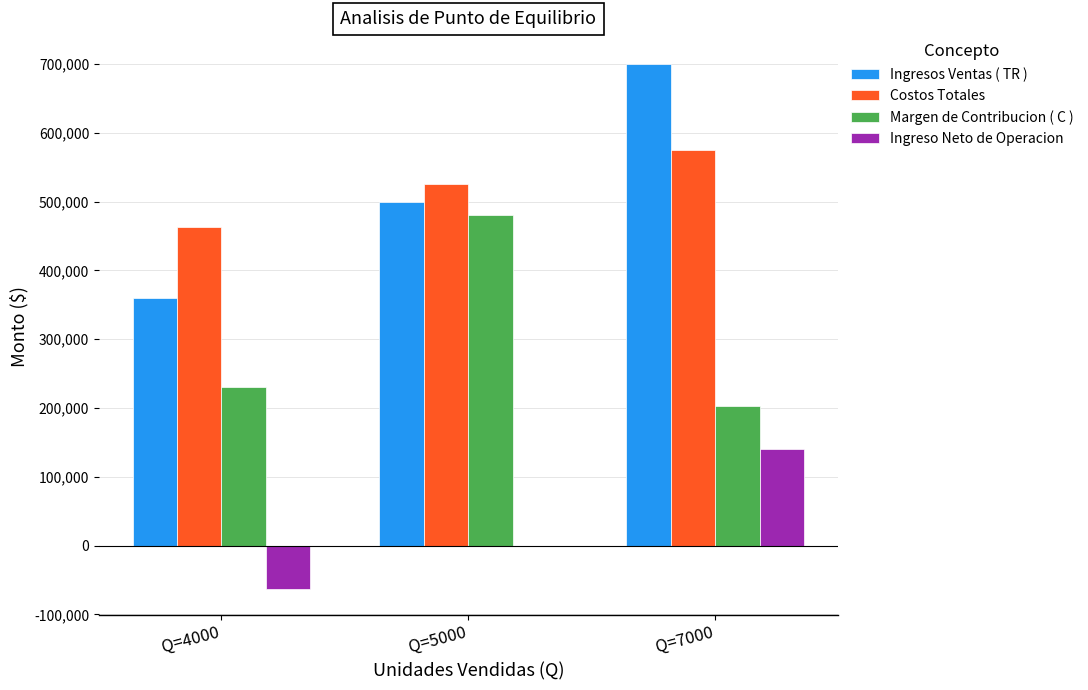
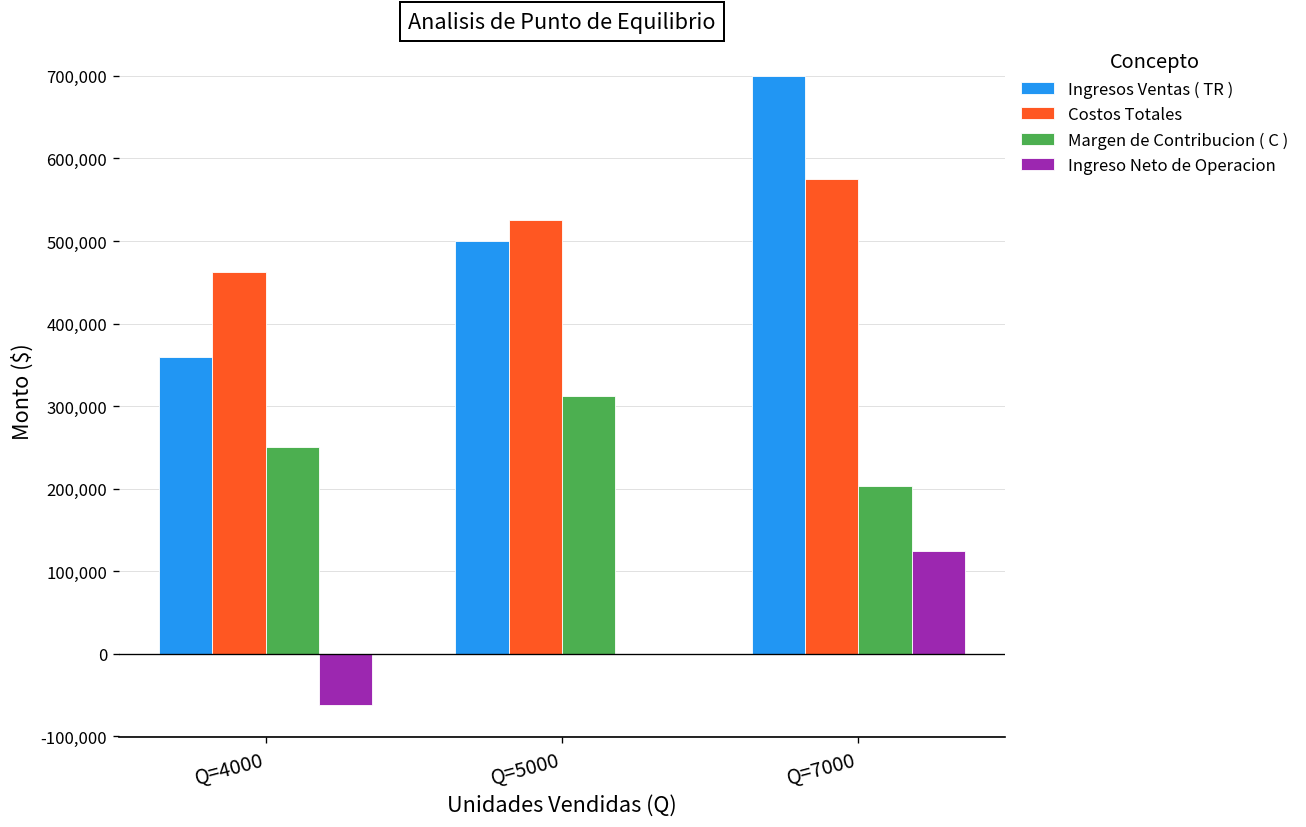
Margen de Contribucion ( C ), Q=4000: 230,000 -> 250,000
Margen de Contribucion ( C ), Q=5000: 480,000 -> 310,000
Ingreso Neto de Operacion, Q=7000: 140,000 -> 130,000
